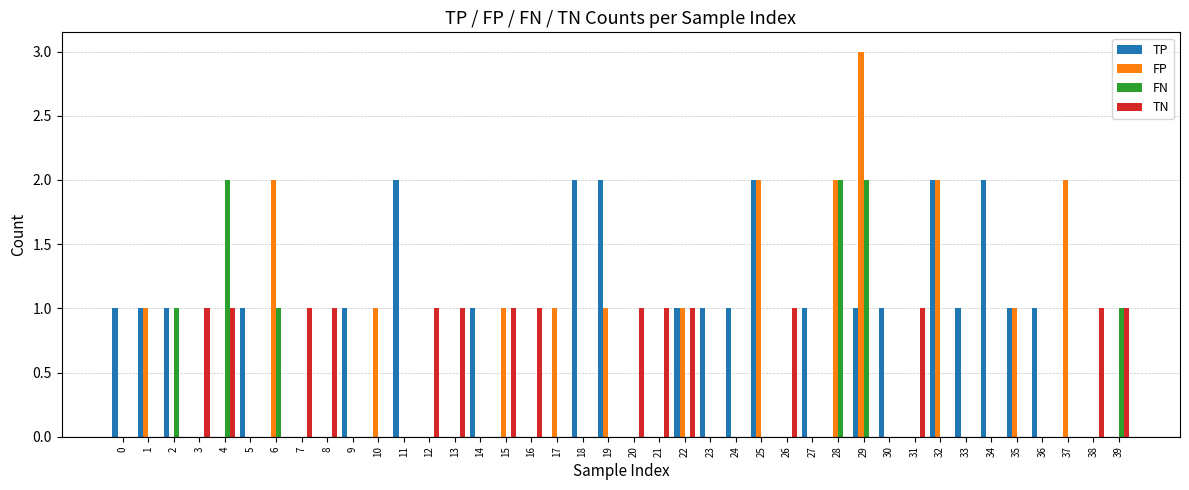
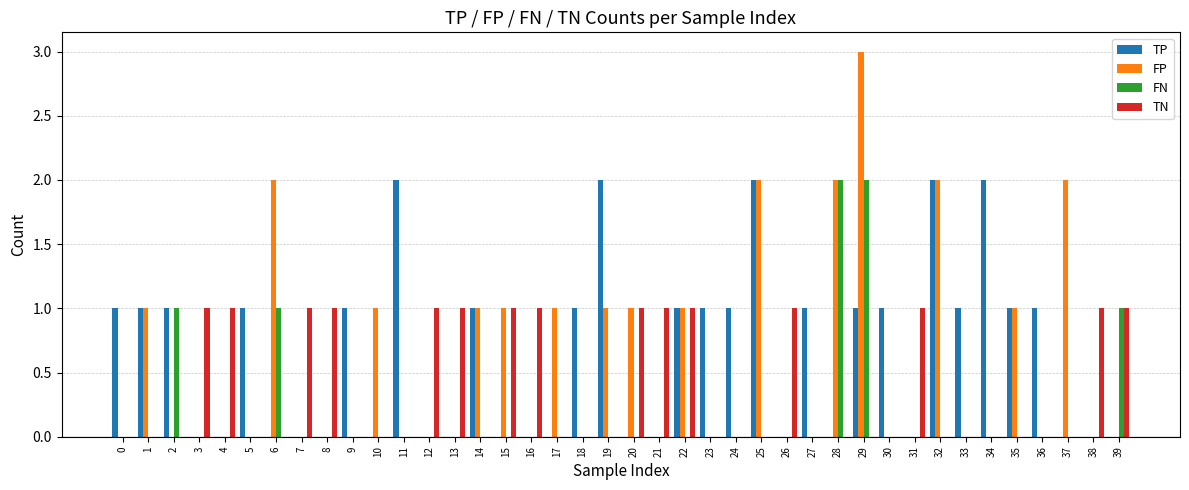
FN, 4: 2 -> 0
FP, 14: 0 -> 1
TP, 18: 2 -> 1
FP, 20: 0 -> 1
